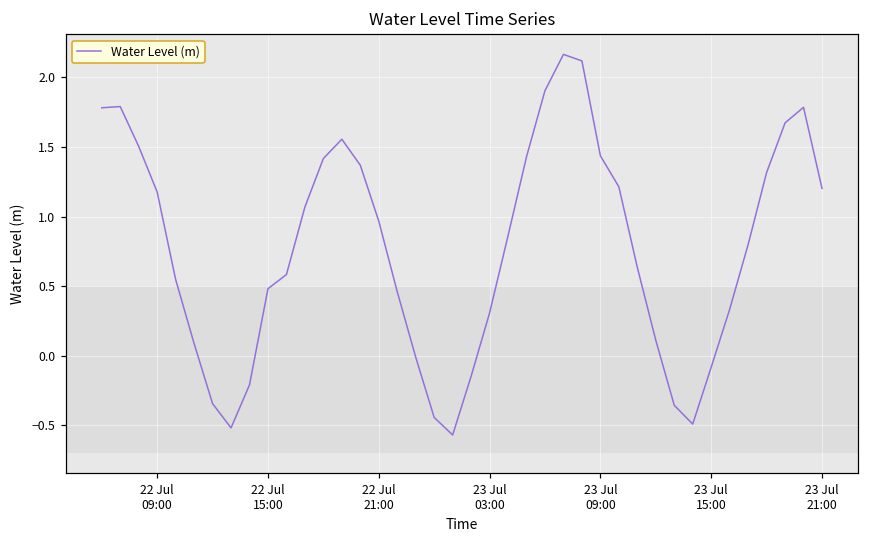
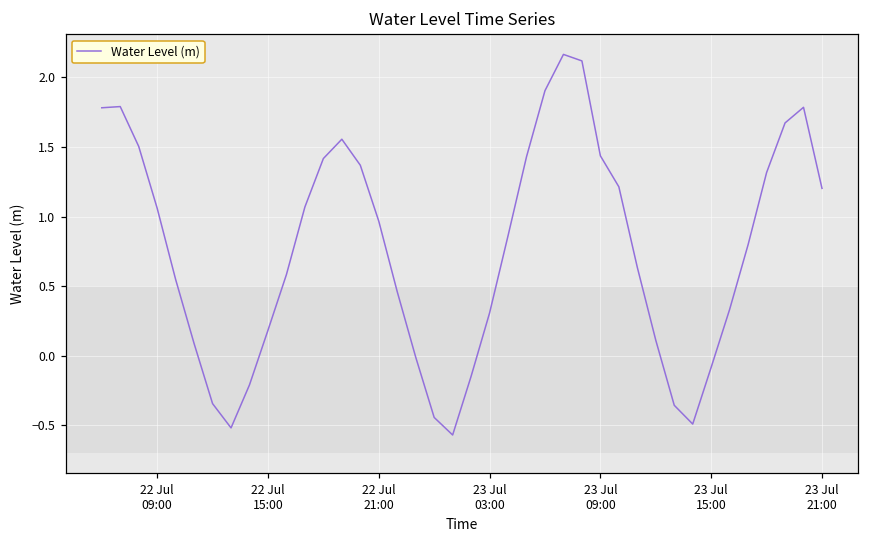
22 Jul 09:00: 1.18 -> 1.06
22 Jul 15:00: 0.48 -> 0.18
